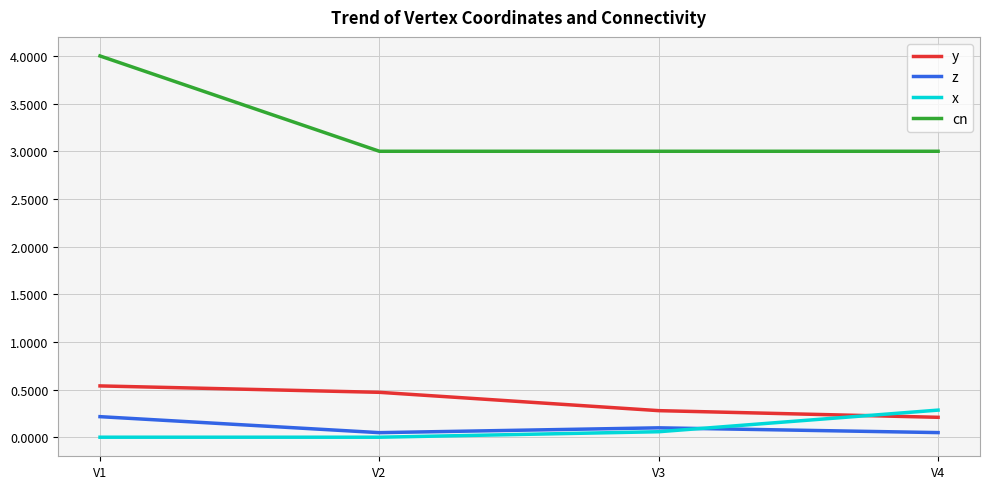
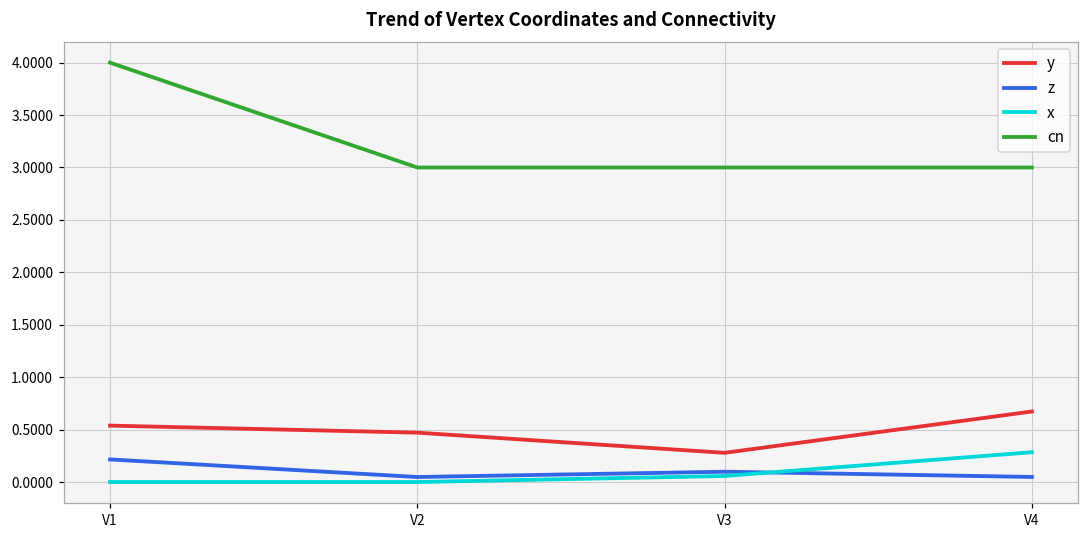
y, V4: 0.2 -> 0.7
